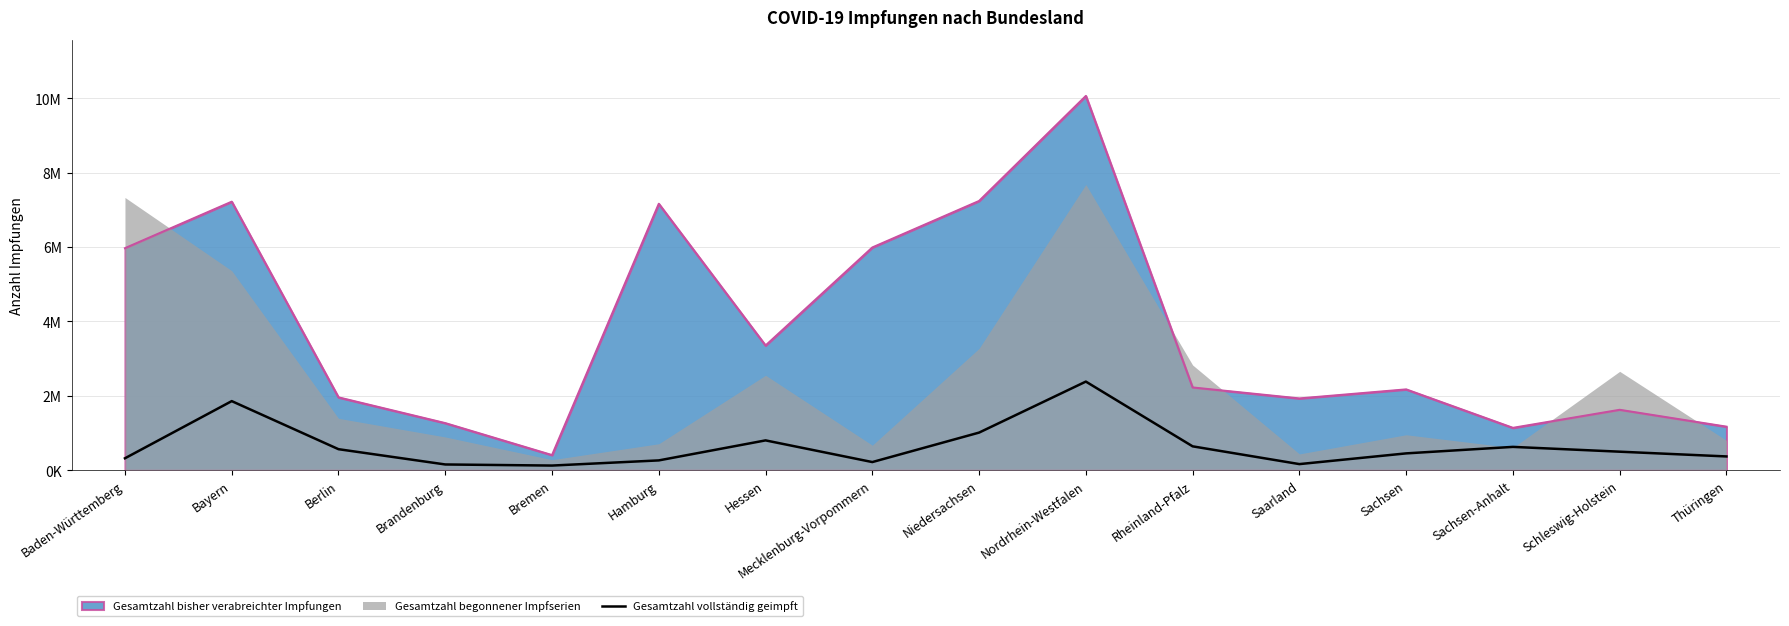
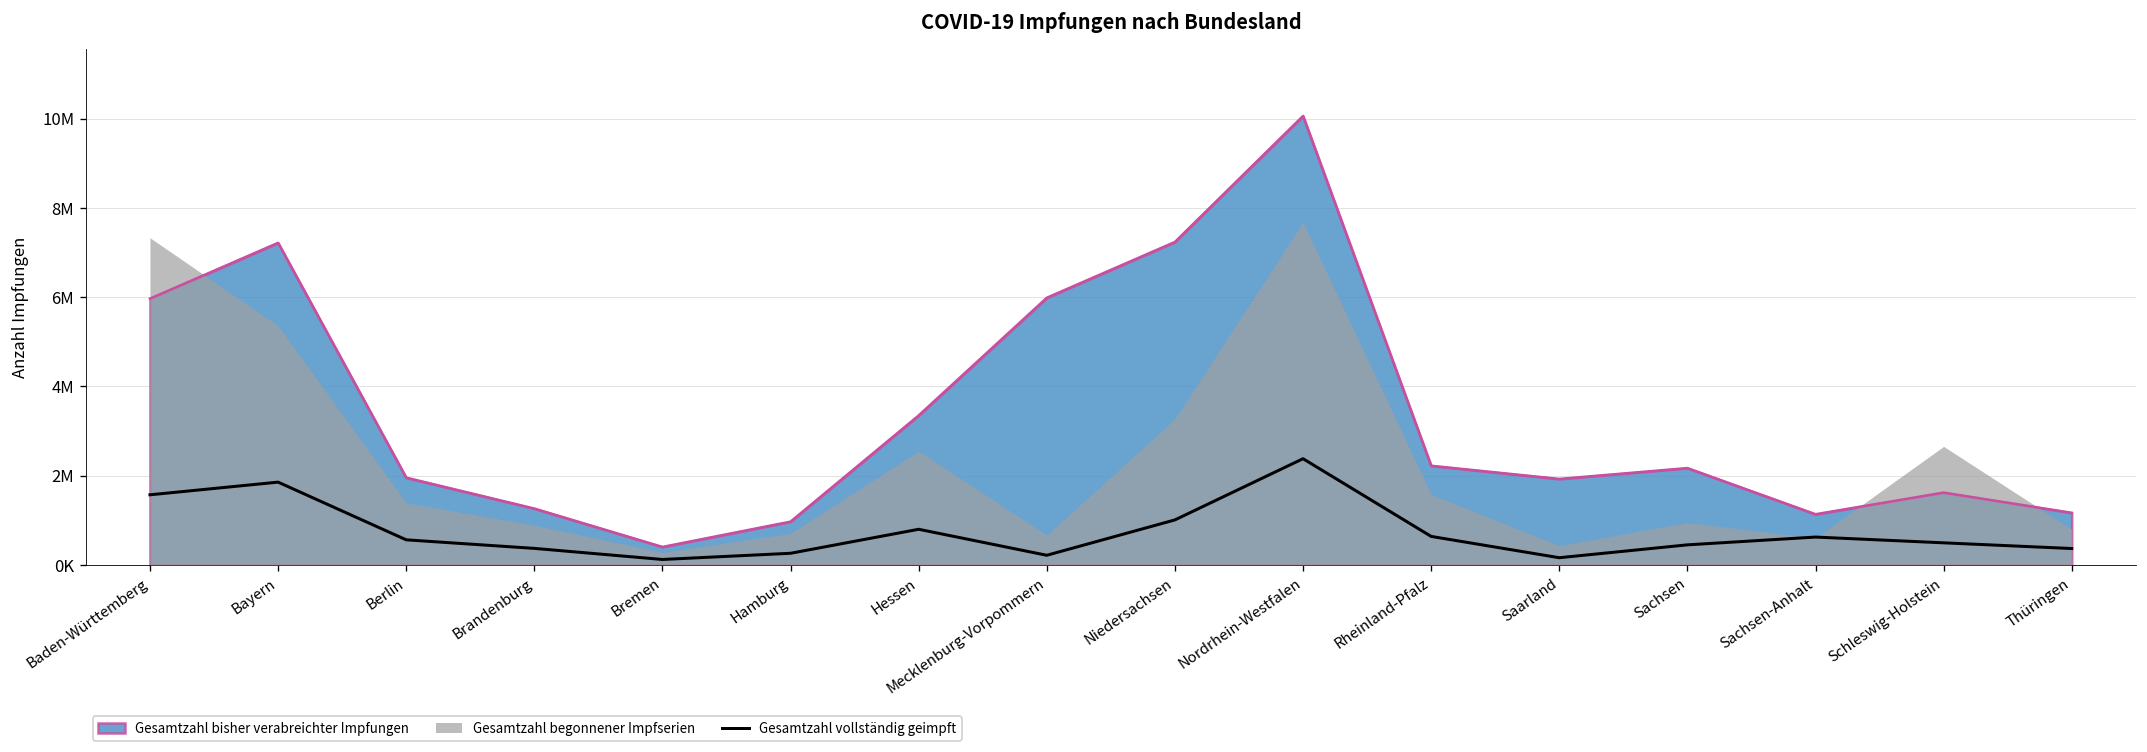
Gesamtzahl vollständig geimpft, Baden-Württemberg: 300000 -> 1600000
Gesamtzahl vollständig geimpft, Brandenburg: 200000 -> 400000
Gesamtzahl bisher verabreichter Impfungen, Hamburg: 7200000 -> 1000000
Gesamtzahl begonnener Impfserien, Rheinland-Pfalz: 2800000 -> 1600000
